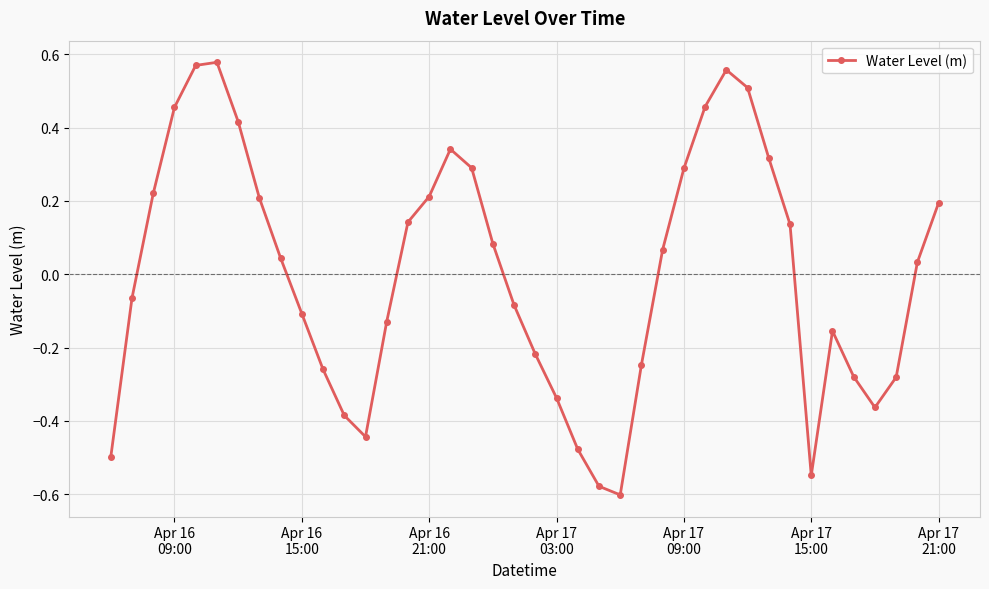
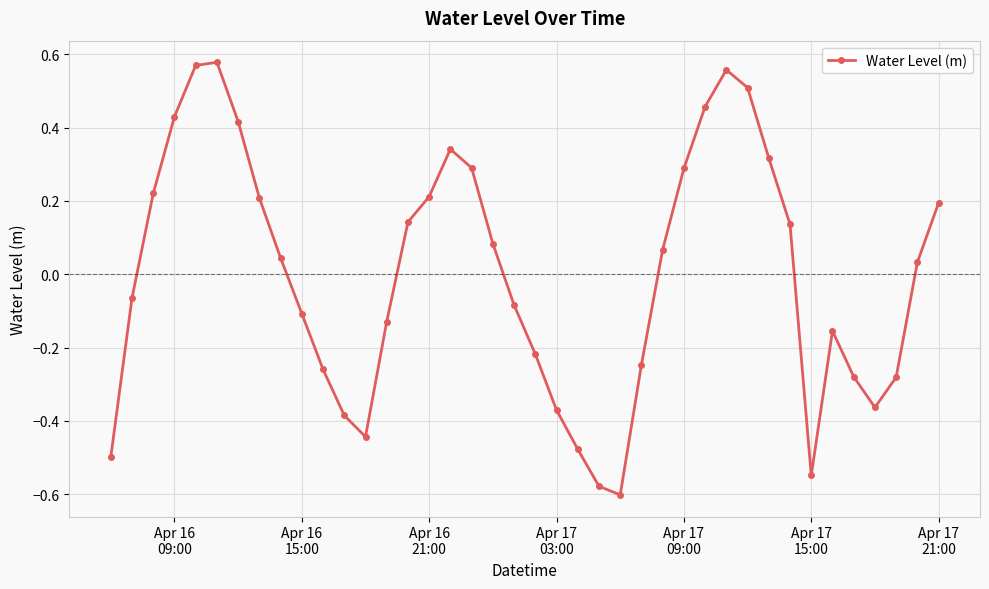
Apr 16 09:00: 0.46 -> 0.43
Apr 17 03:00: -0.34 -> -0.37
